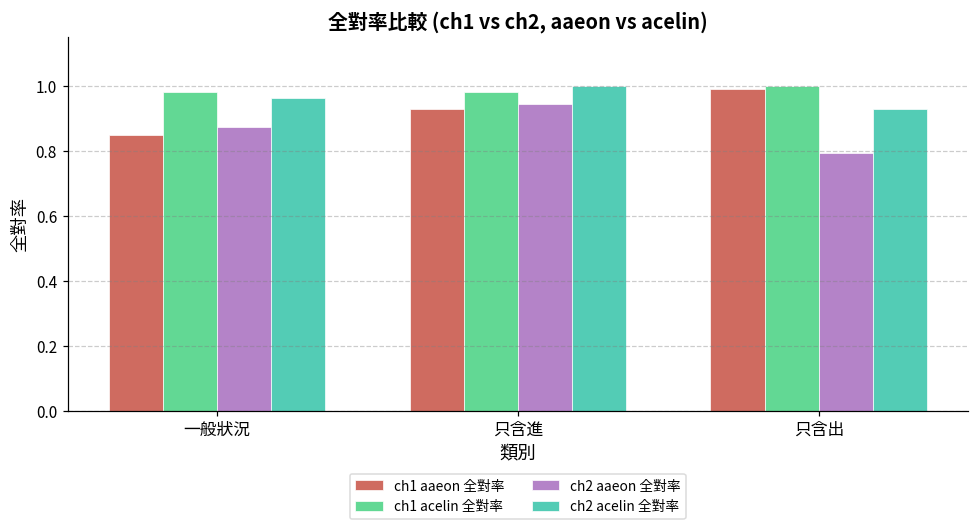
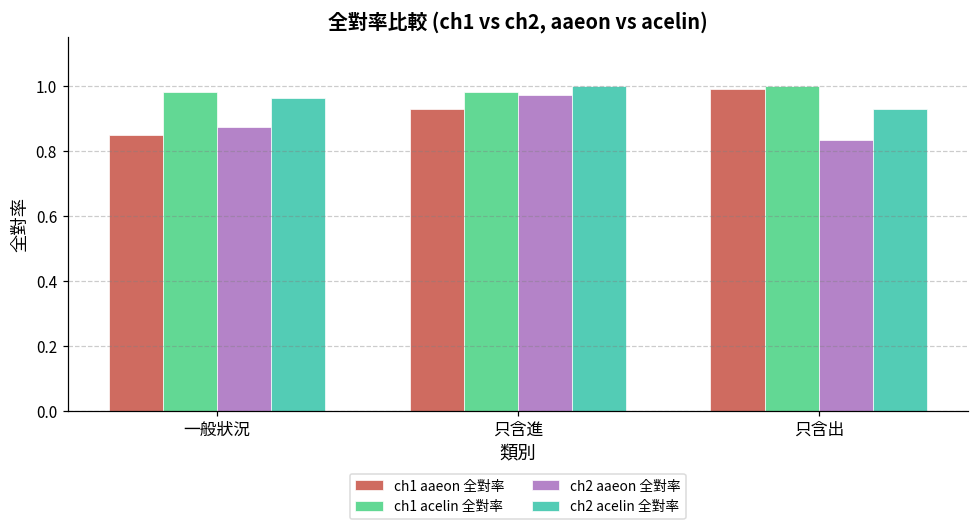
ch2 aaeon 全對率, 只含進: 0.94 -> 0.97
ch2 aaeon 全對率, 只含出: 0.79 -> 0.83
